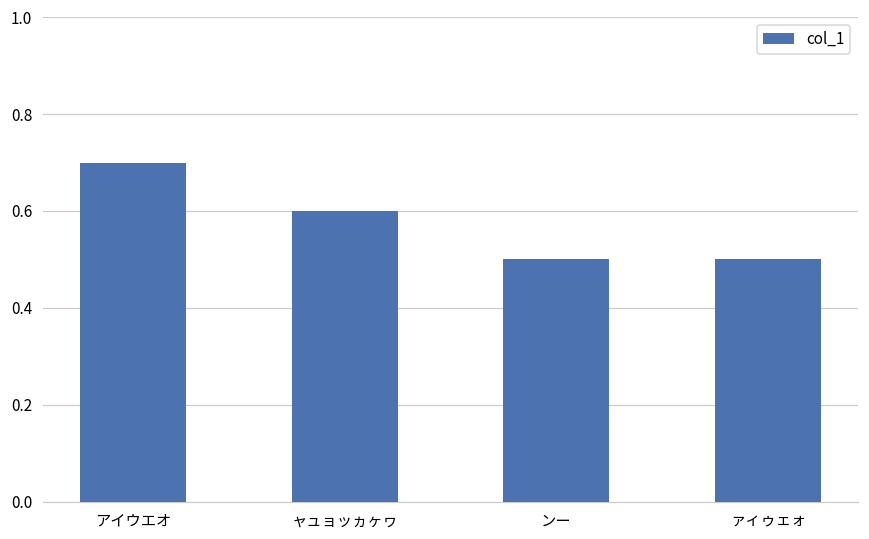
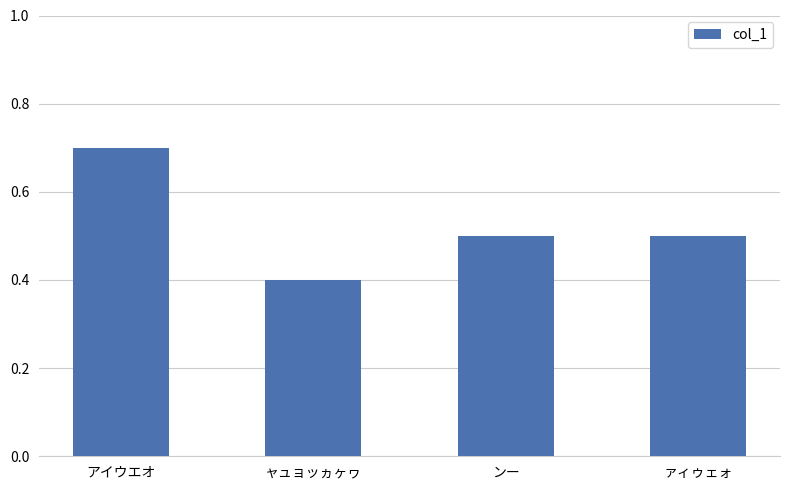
ャュョッヵヶヮ: 0.6 -> 0.4
